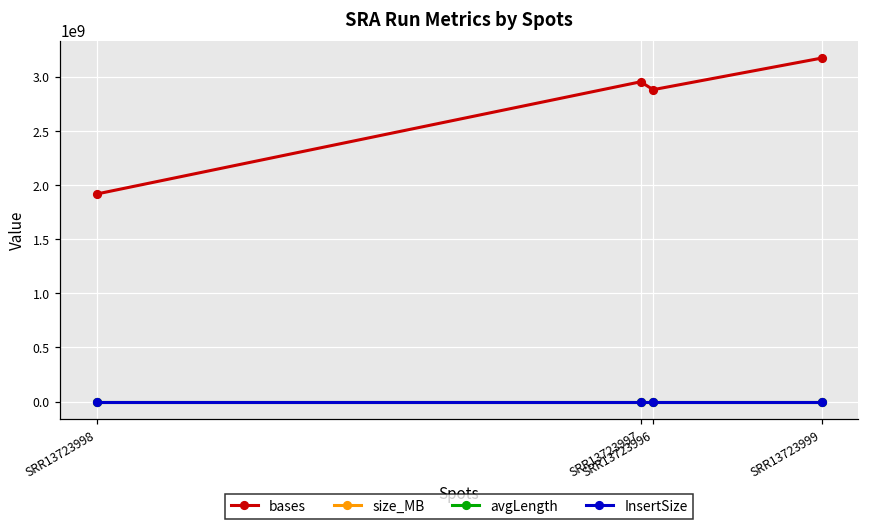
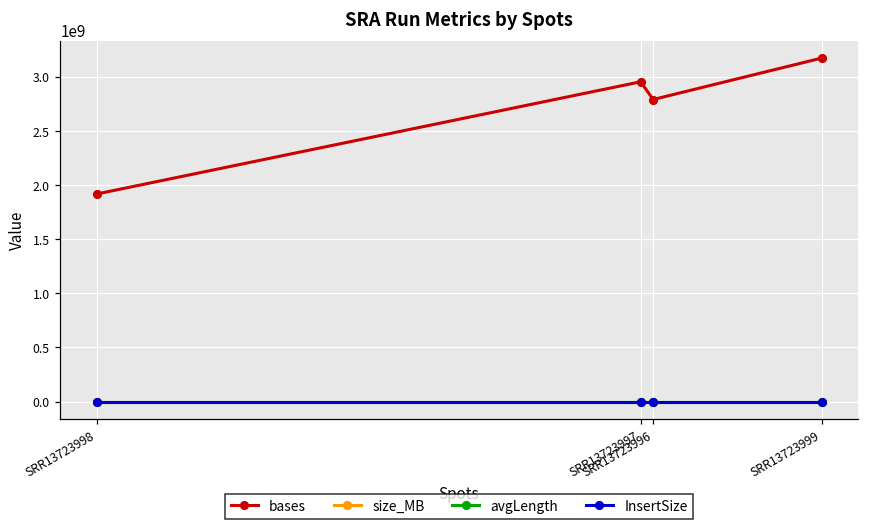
bases, SRR13723996: 2900000000 -> 2800000000
